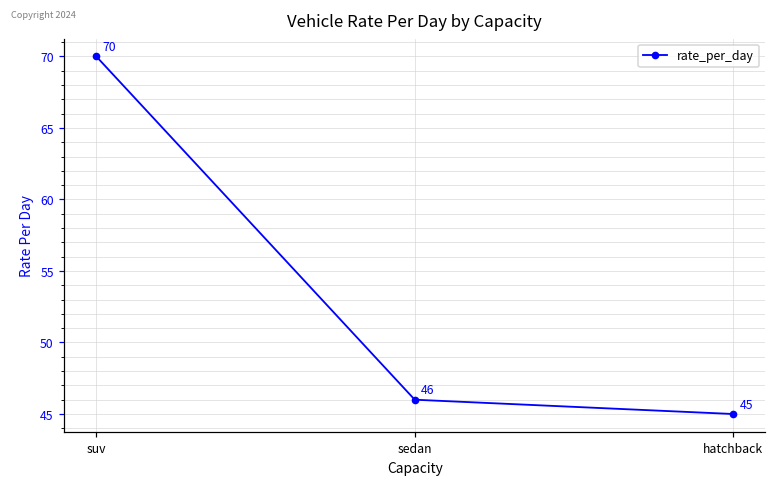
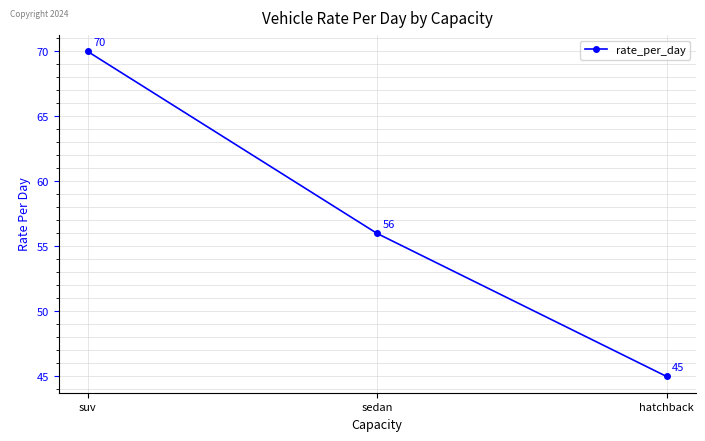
sedan: 46 -> 56
